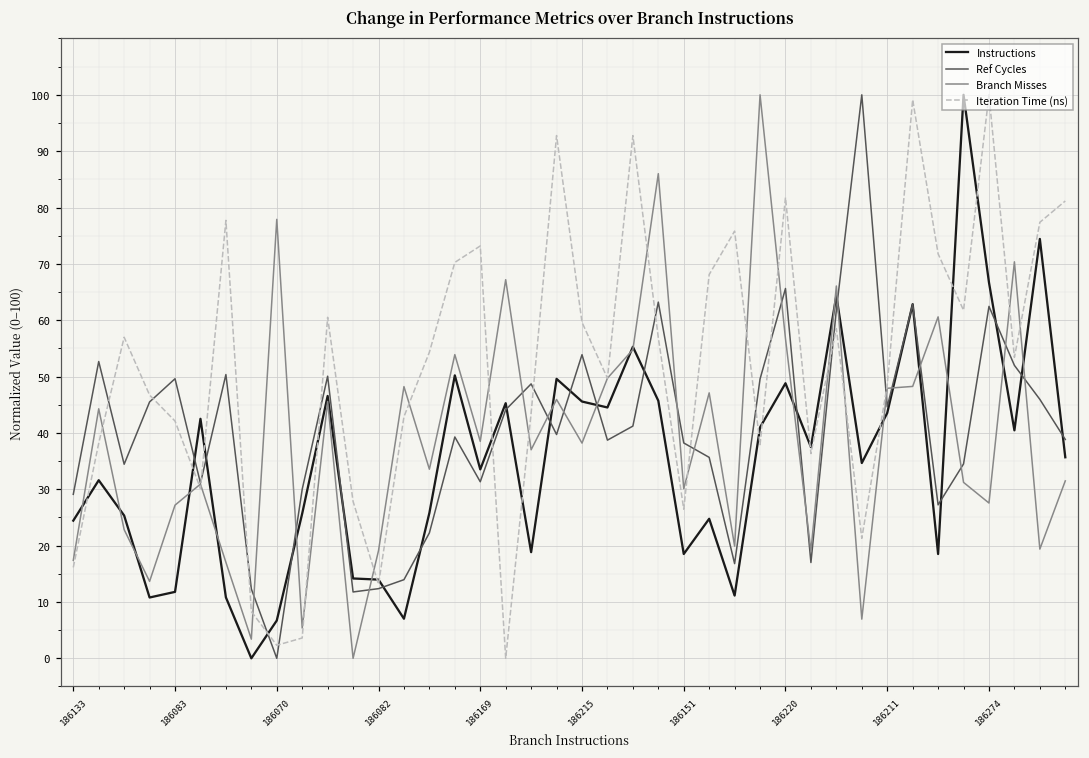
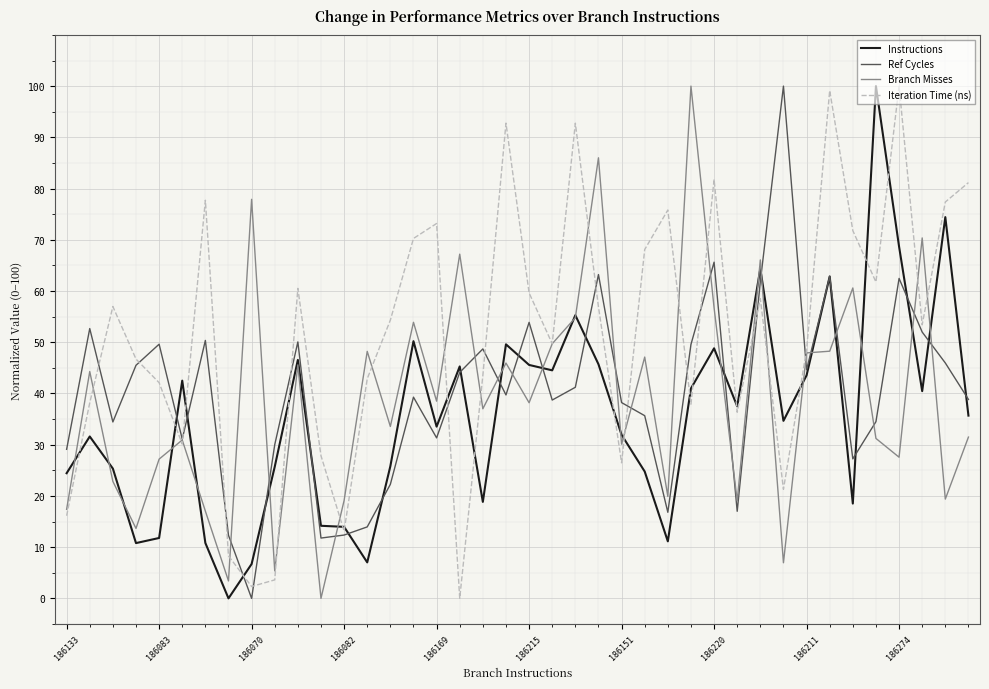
Instructions, 186151: 19 -> 32
Instructions, 186274: 67 -> 69
